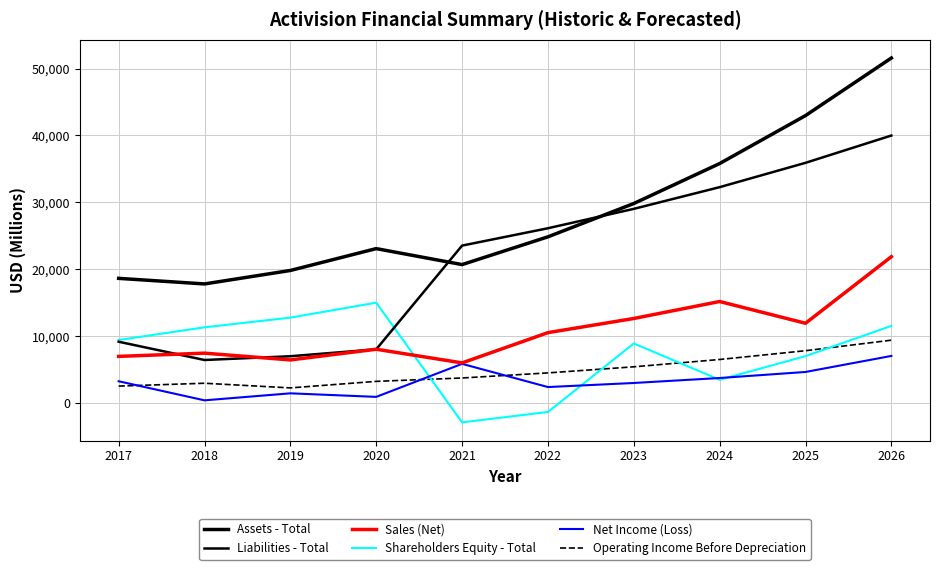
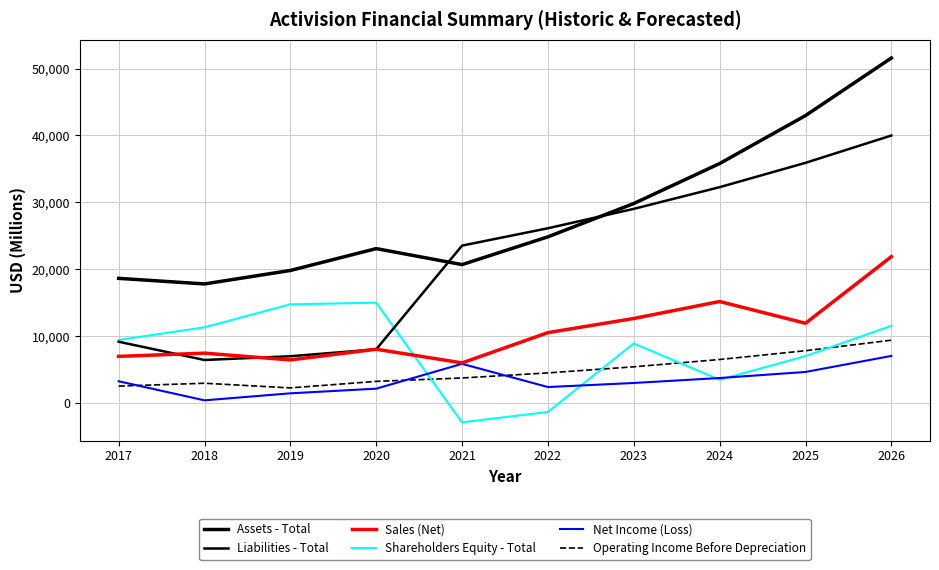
Shareholders Equity - Total, 2019: 13,000 -> 15,000
Net Income (Loss), 2020: 1,000 -> 2,000
